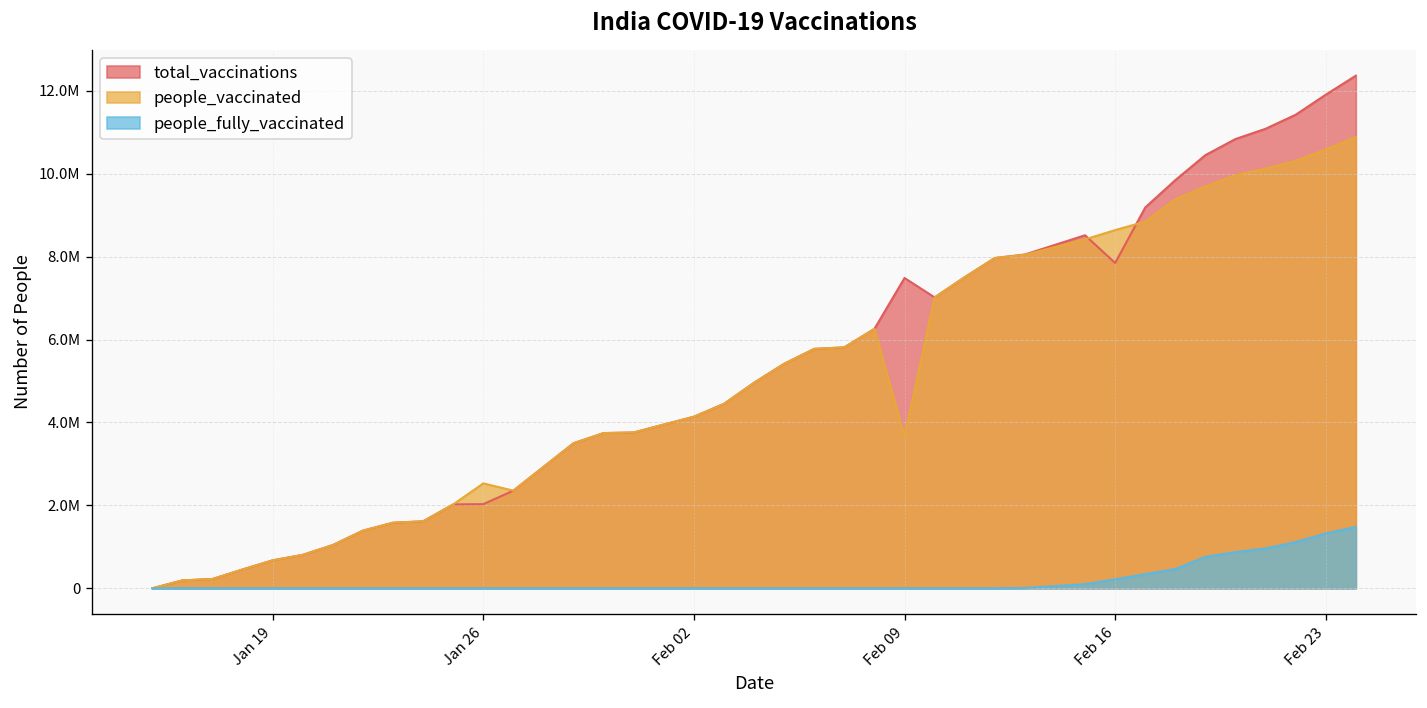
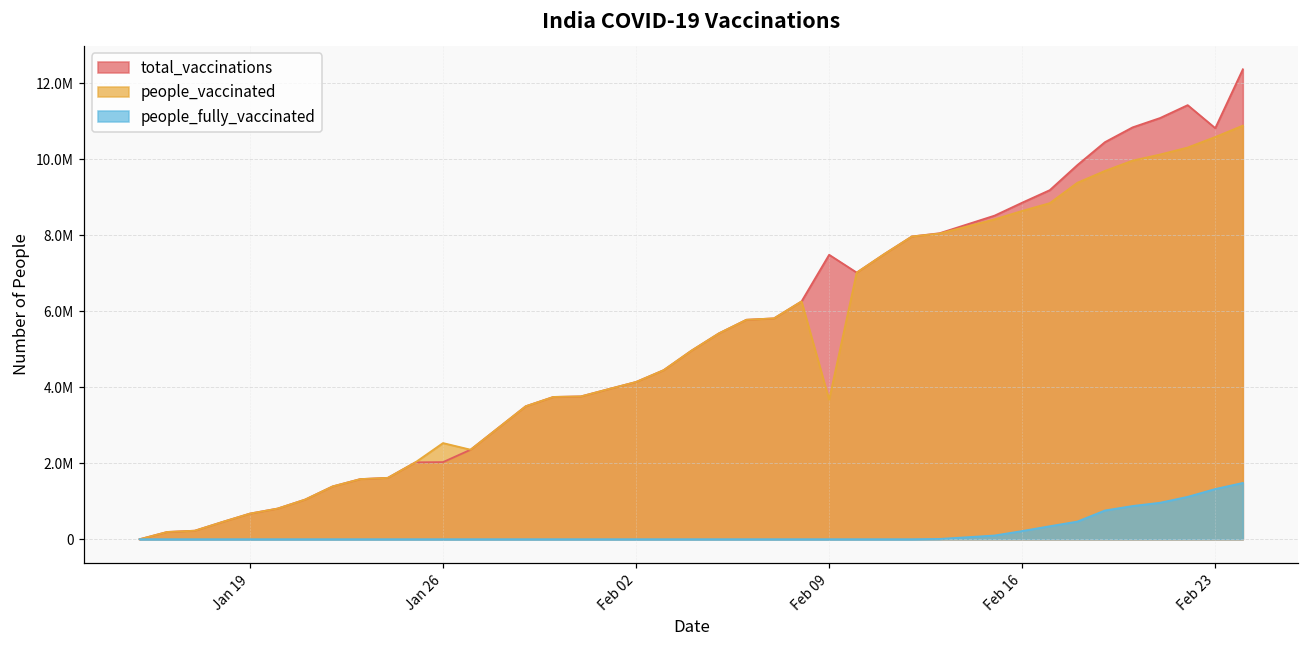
total_vaccinations, Feb 16: 7800000 -> 8900000
total_vaccinations, Feb 23: 11900000 -> 10800000
